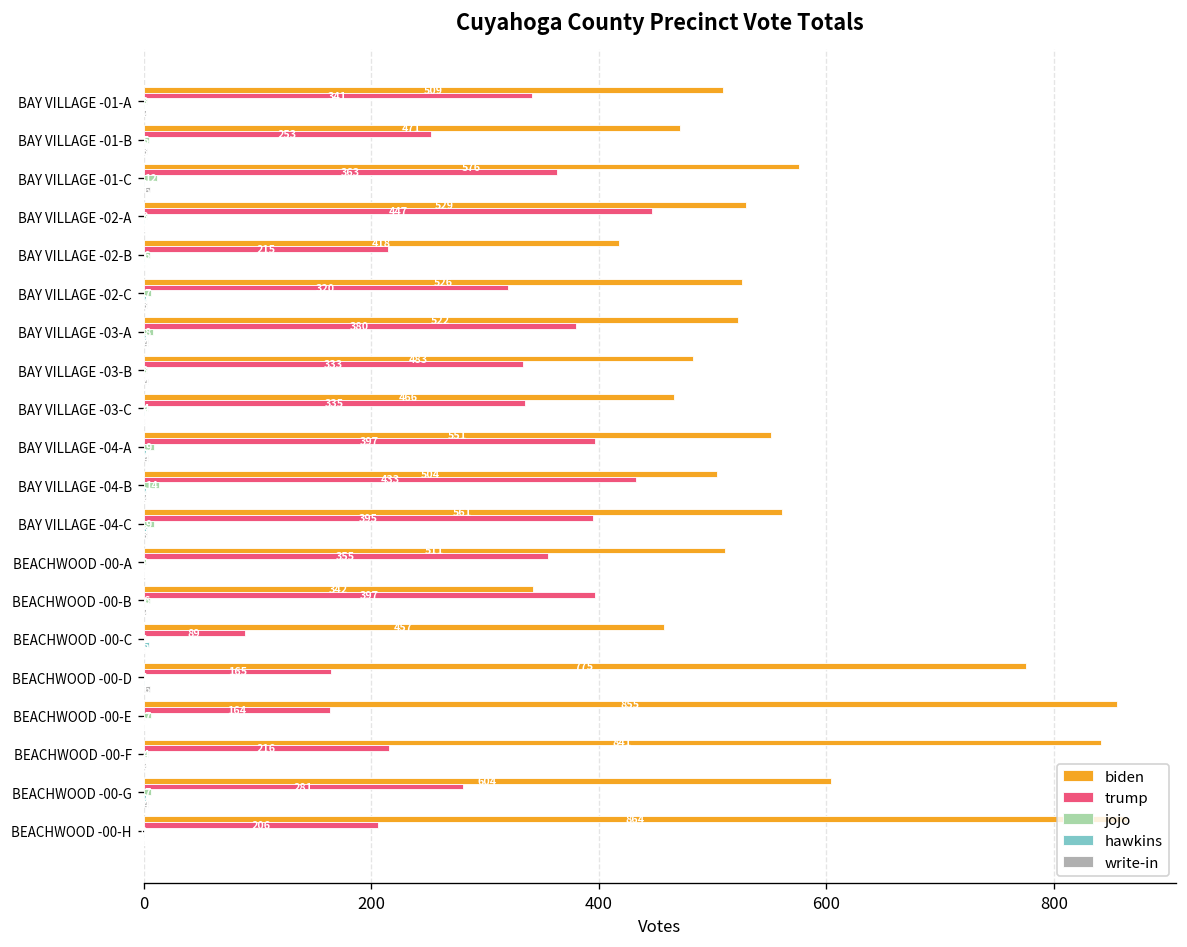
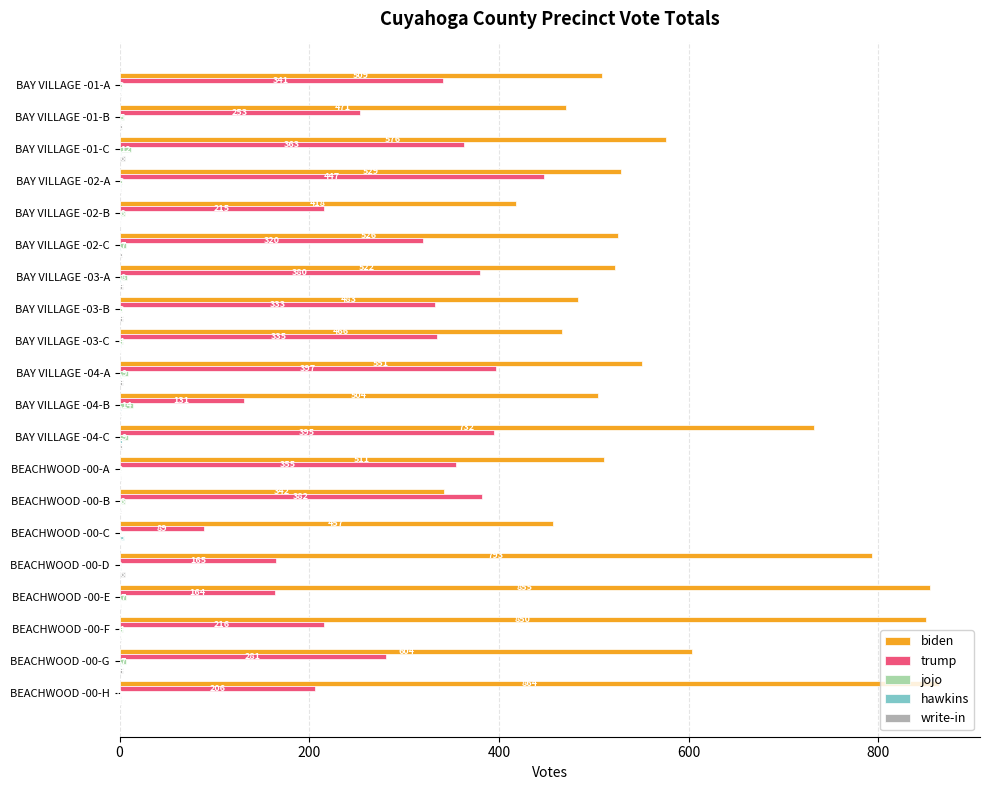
trump, BAY VILLAGE -04-B: 433 -> 131
biden, BAY VILLAGE -04-C: 561 -> 732
trump, BEACHWOOD -00-B: 397 -> 382
biden, BEACHWOOD -00-D: 780 -> 790
biden, BEACHWOOD -00-F: 840 -> 850
